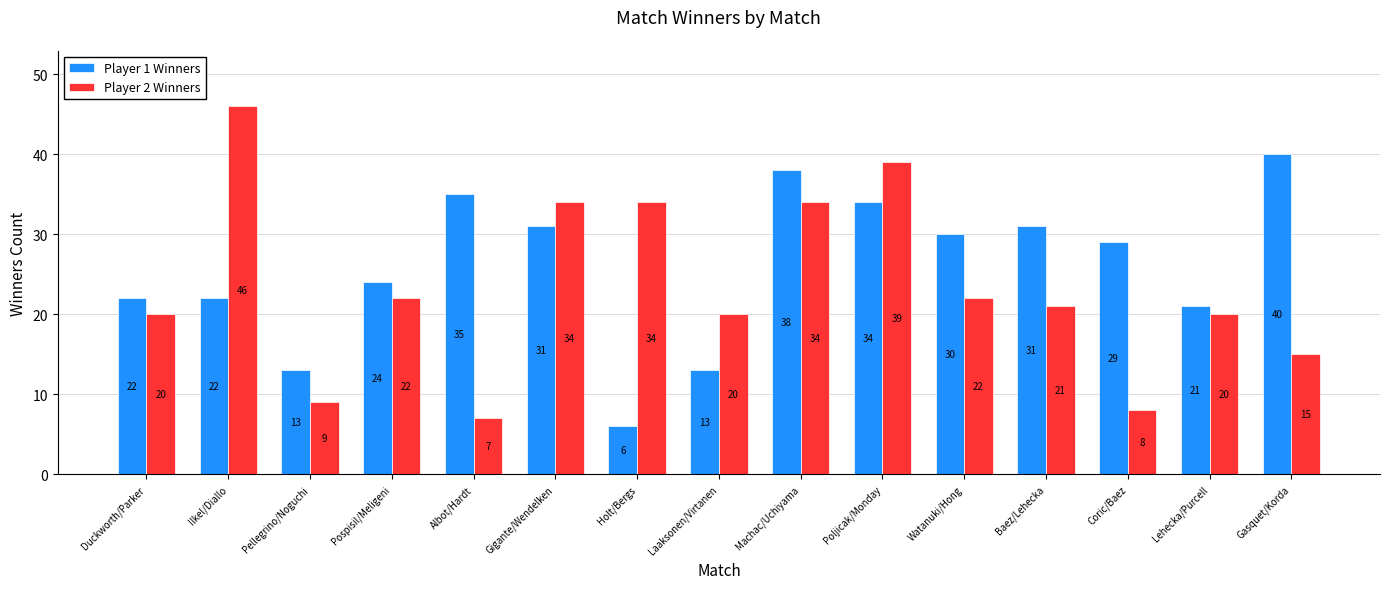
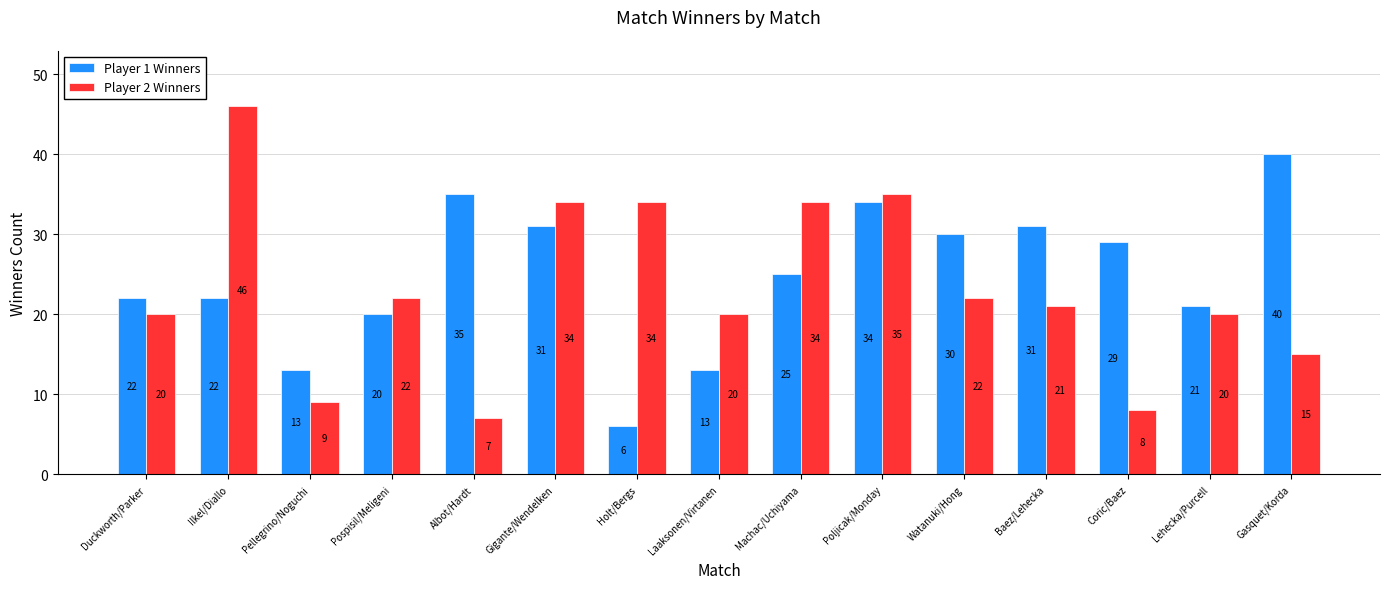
Player 1 Winners, Pospisil/Meligeni: 24 -> 20
Player 1 Winners, Machac/Uchiyama: 38 -> 25
Player 2 Winners, Poljicak/Monday: 39 -> 35
